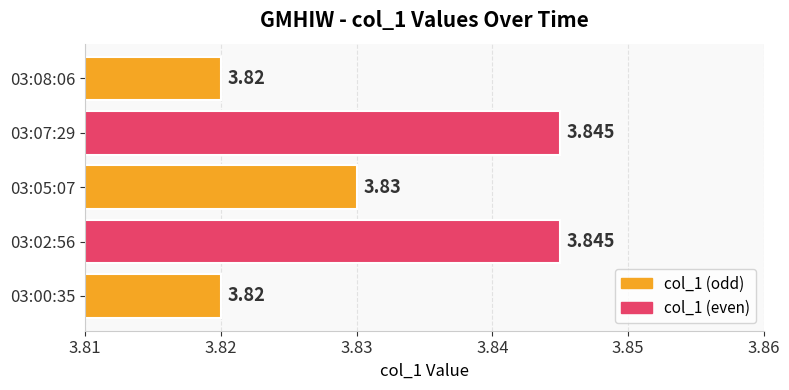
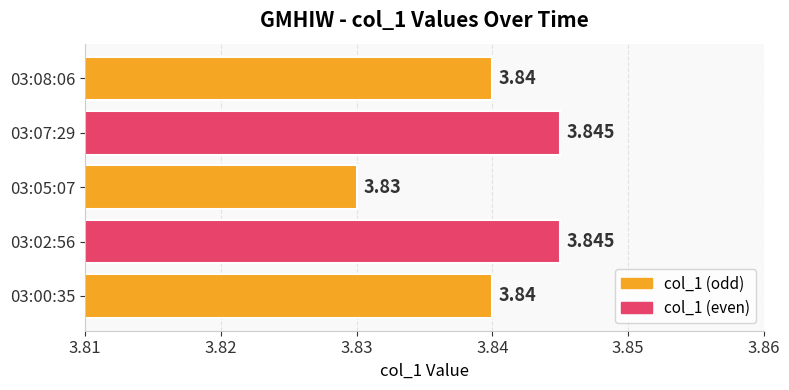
03:08:06: 3.82 -> 3.84
03:00:35: 3.82 -> 3.84
